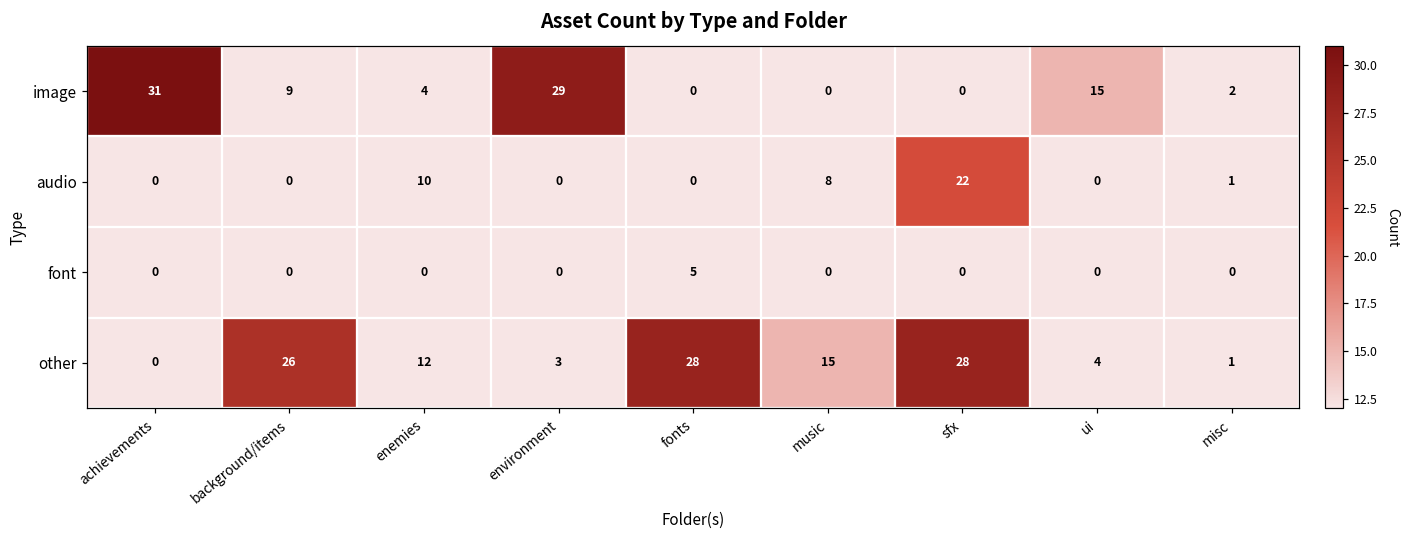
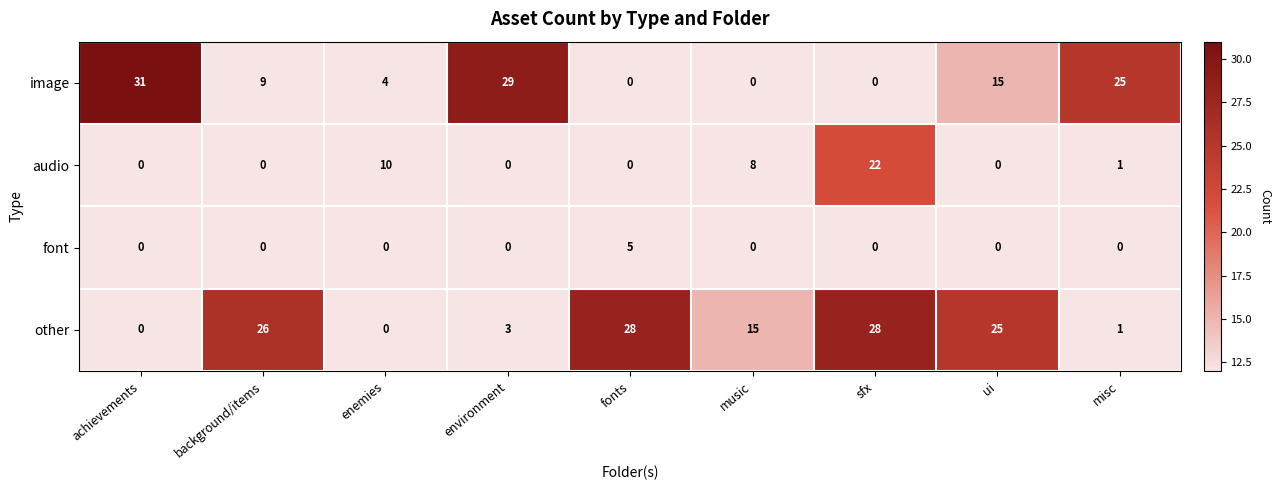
image, misc: 2 -> 25
other, enemies: 12 -> 0
other, ui: 4 -> 25
